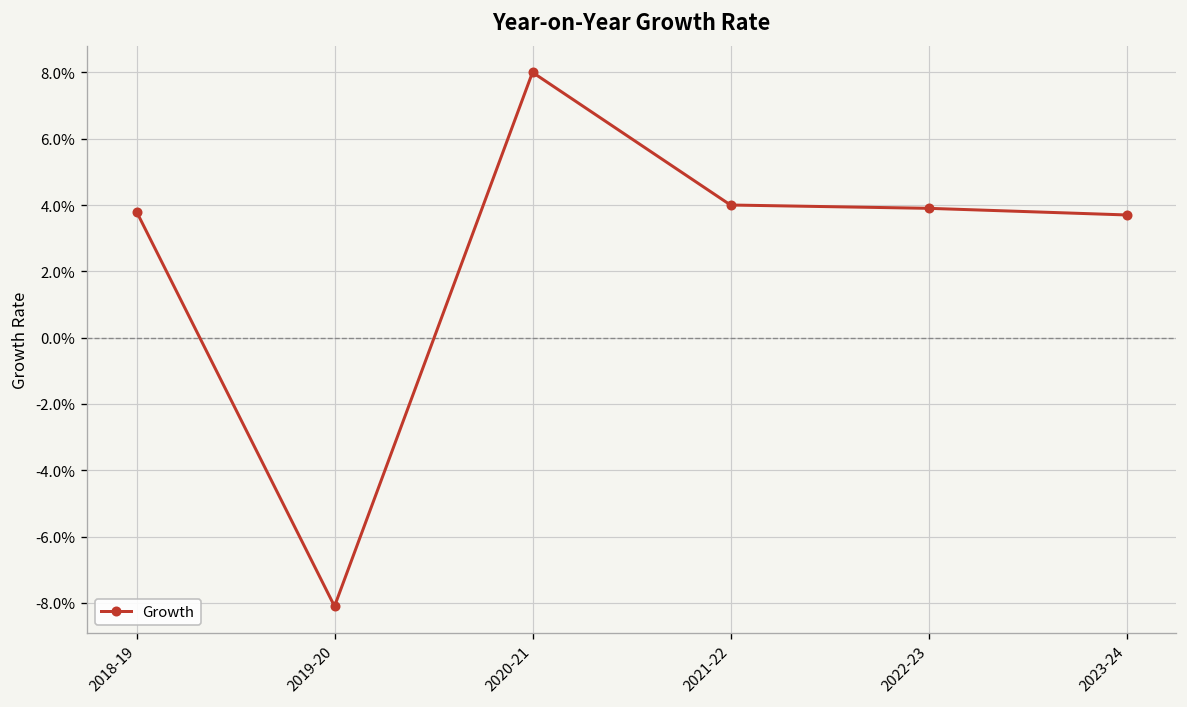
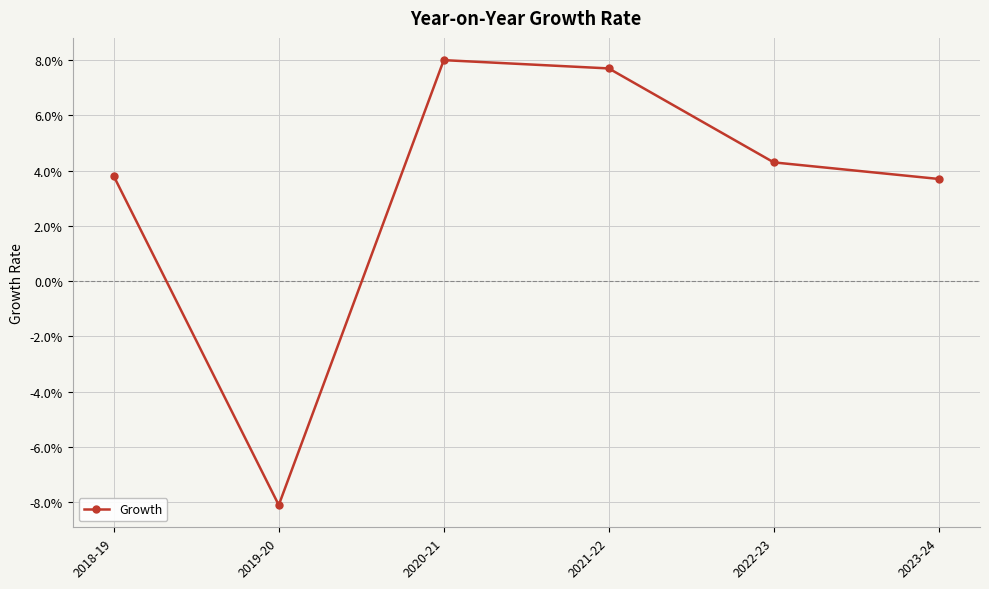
2021-22: 4.0% -> 7.7%
2022-23: 3.9% -> 4.3%
